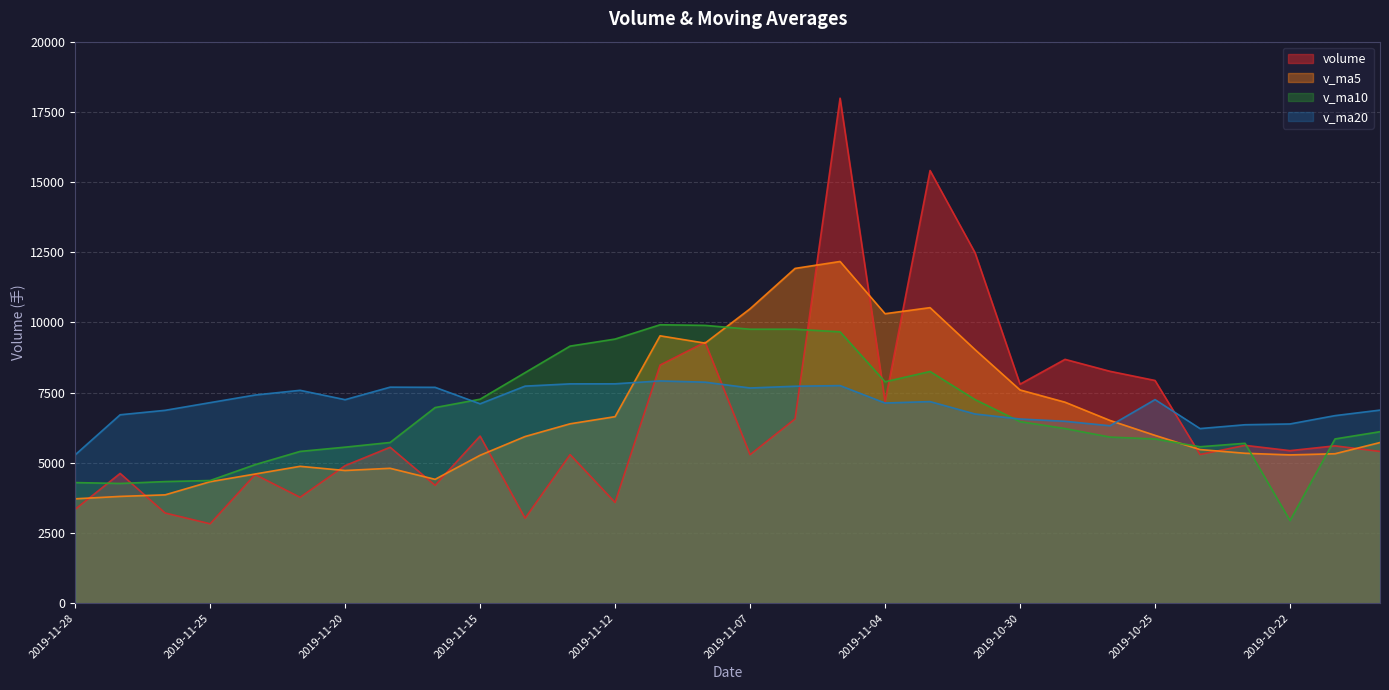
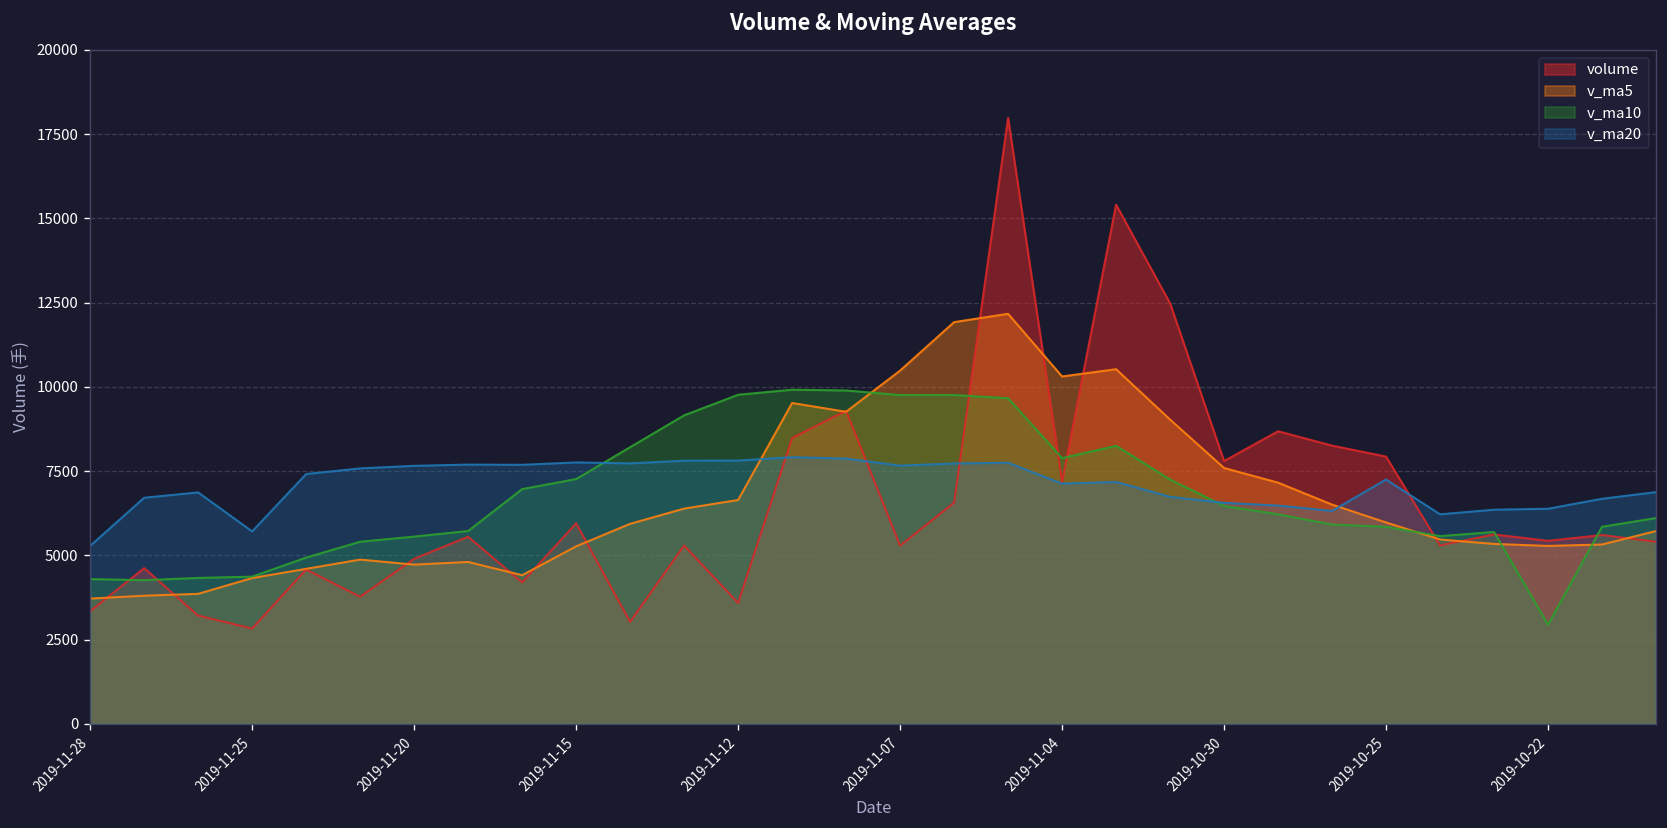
v_ma20, 2019-11-25: 7100 -> 5700
v_ma20, 2019-11-20: 7200 -> 7700
v_ma20, 2019-11-15: 7100 -> 7800
v_ma10, 2019-11-12: 9400 -> 9800
